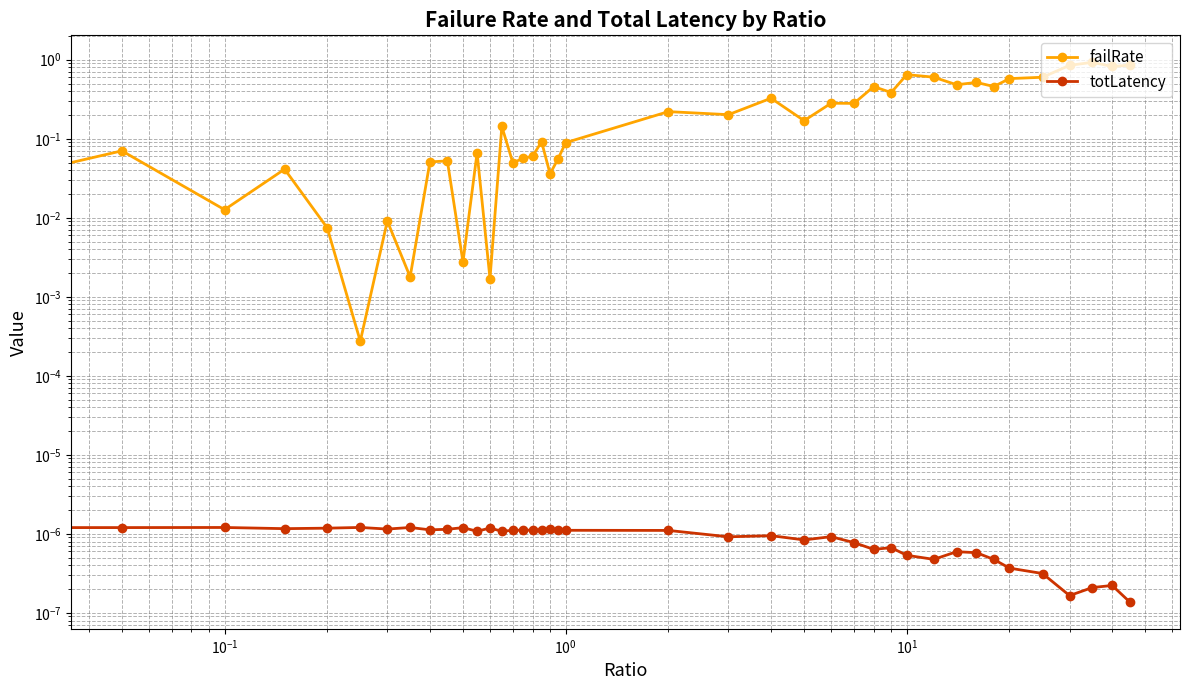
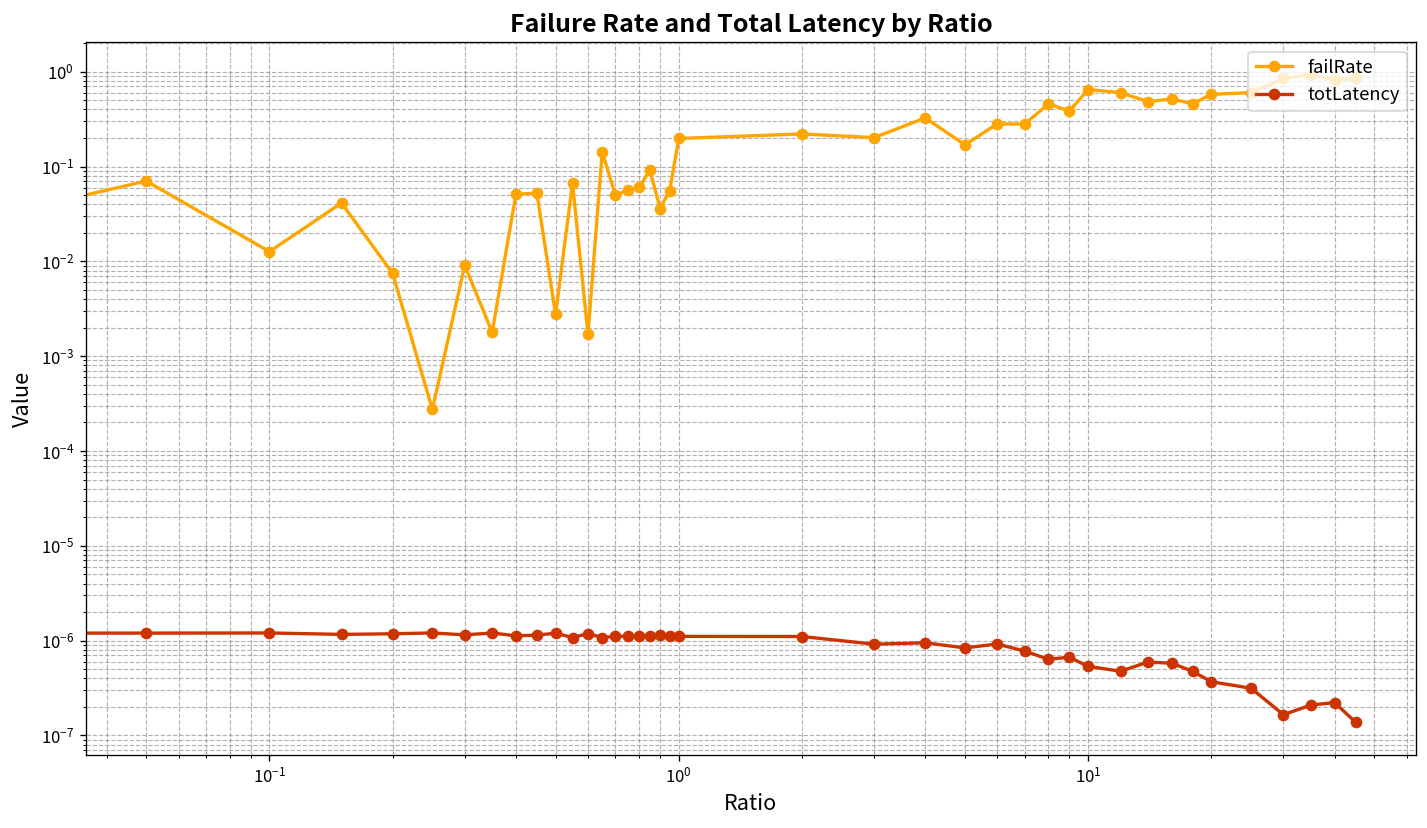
failRate, 10^0: 0.09 -> 0.20
